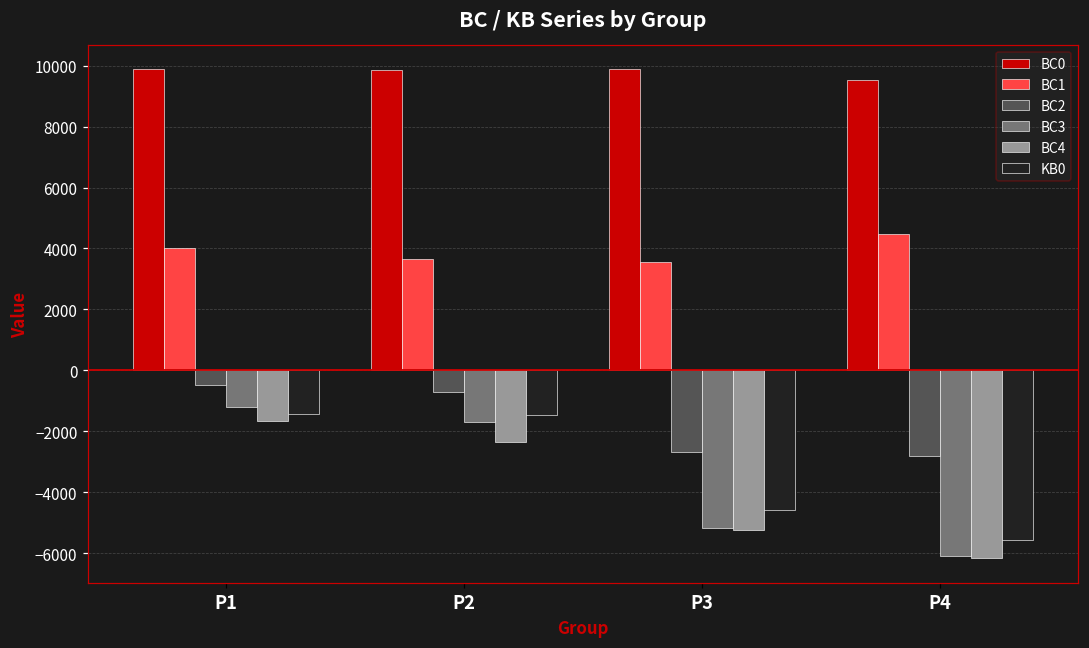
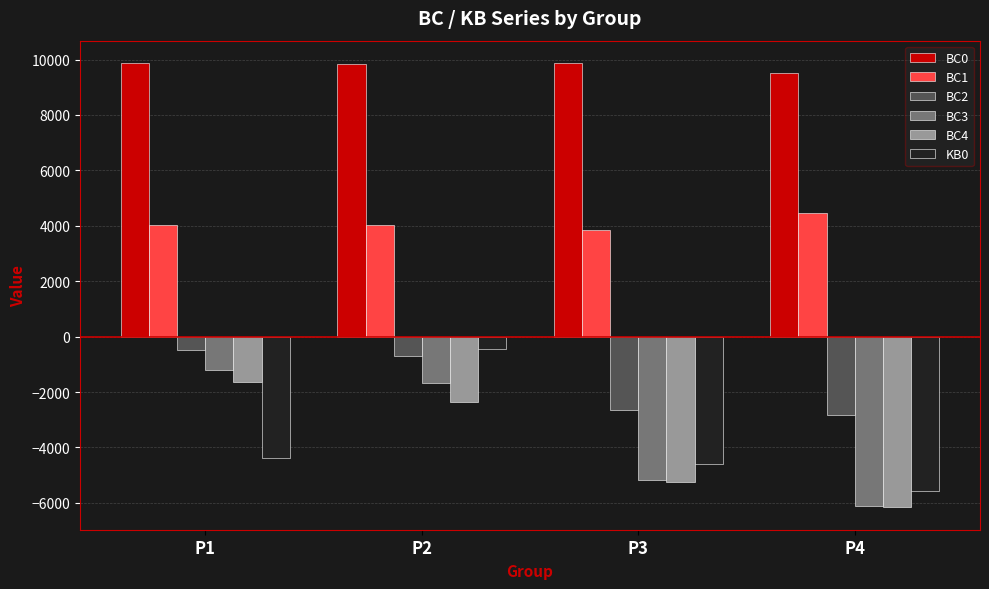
KB0, P1: -1400 -> -4400
BC1, P2: 3700 -> 4000
KB0, P2: -1500 -> -400
BC1, P3: 3600 -> 3900
